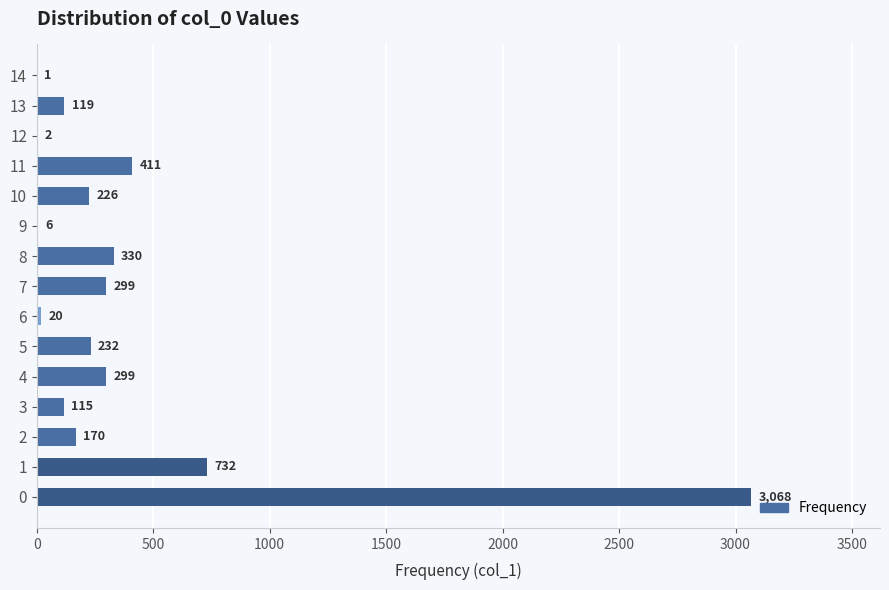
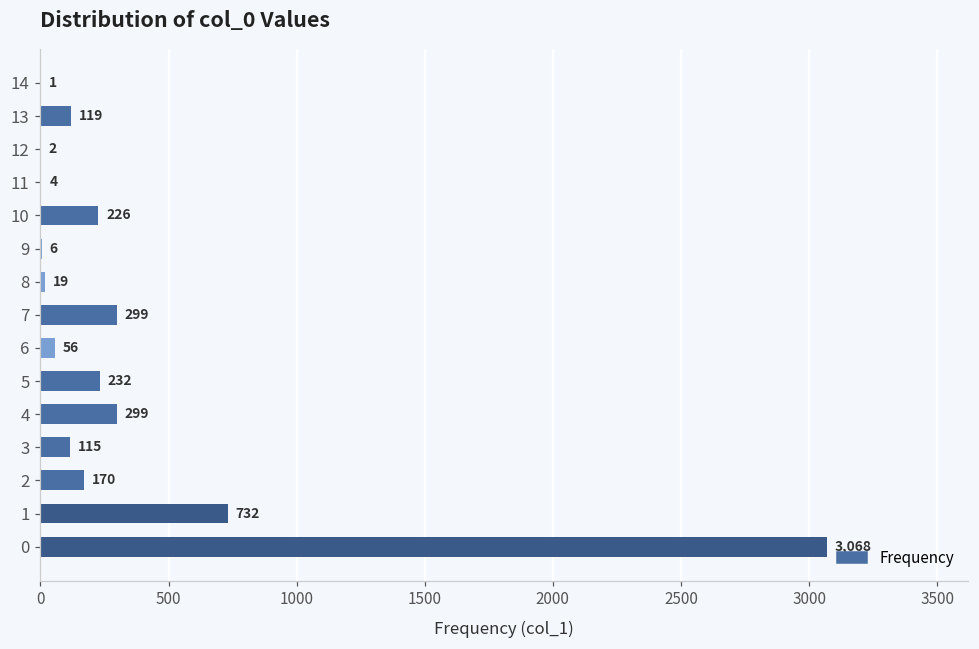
11: 411 -> 4
8: 330 -> 19
6: 20 -> 56
